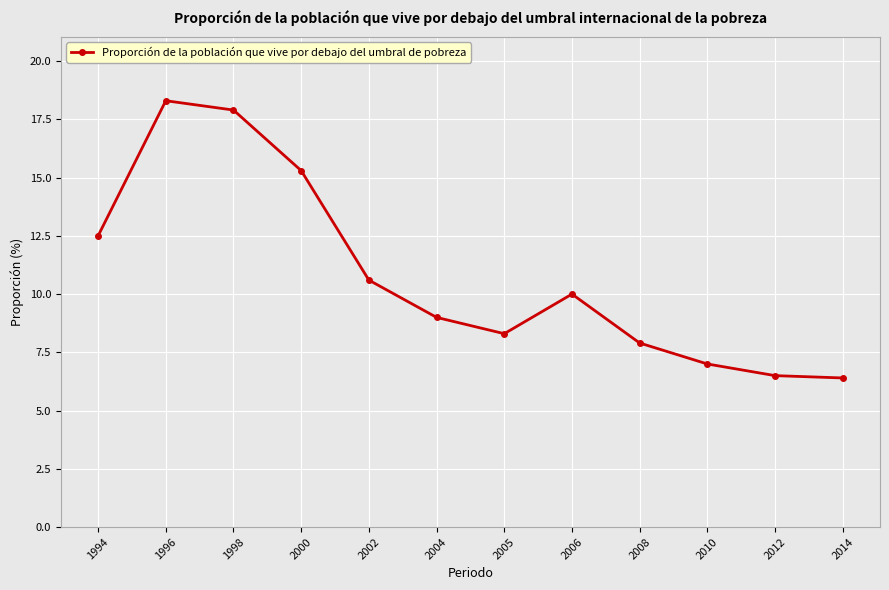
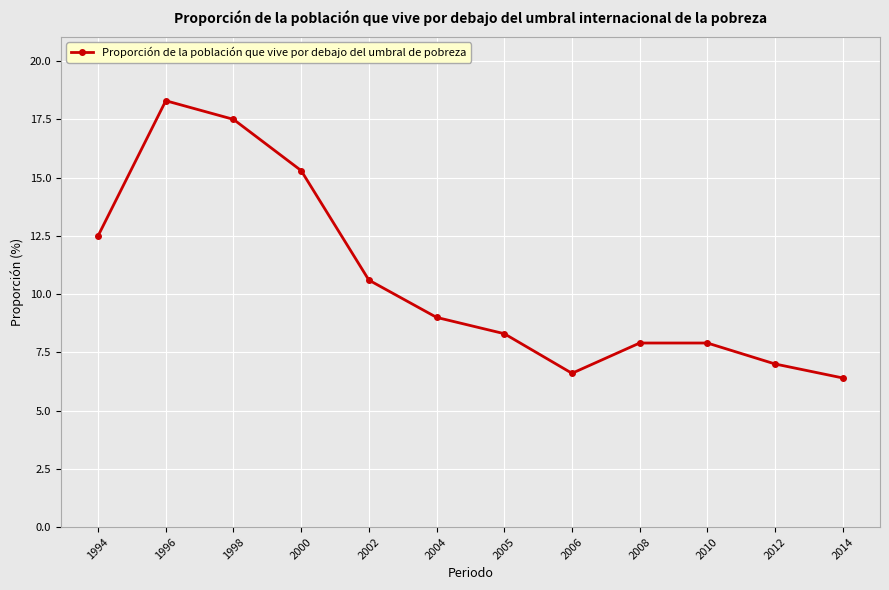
1998: 17.9 -> 17.5
2006: 10.0 -> 6.6
2010: 7.0 -> 7.9
2012: 6.5 -> 7.0
